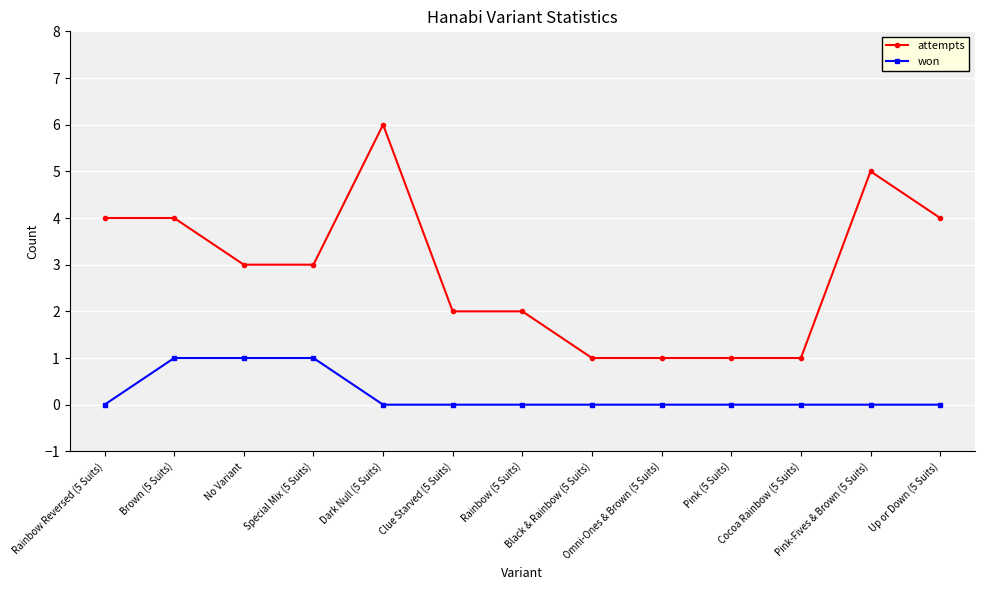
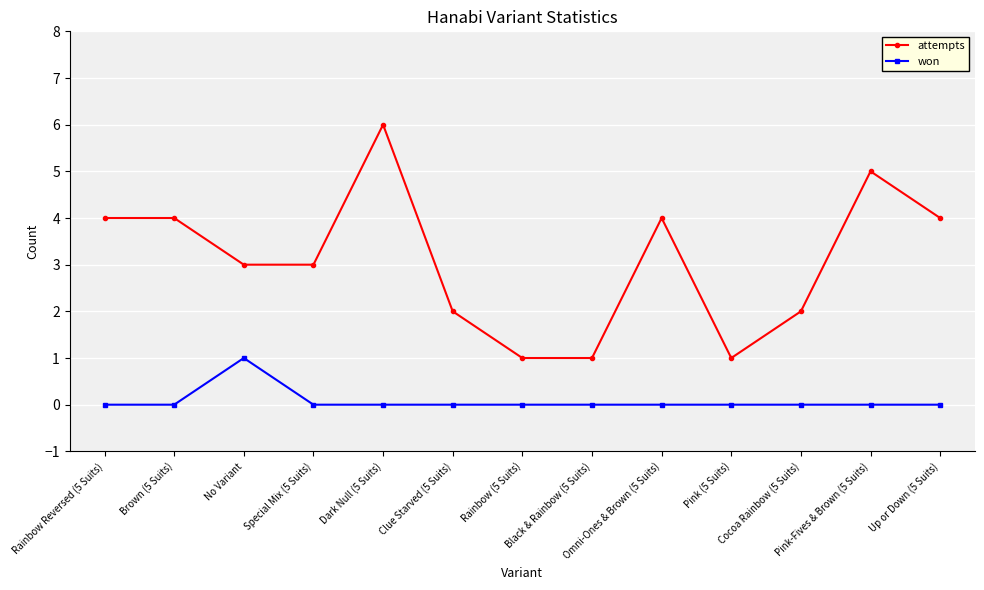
won, Brown (5 Suits): 1 -> 0
won, Special Mix (5 Suits): 1 -> 0
attempts, Rainbow (5 Suits): 2 -> 1
attempts, Omni-Ones & Brown (5 Suits): 1 -> 4
attempts, Cocoa Rainbow (5 Suits): 1 -> 2
